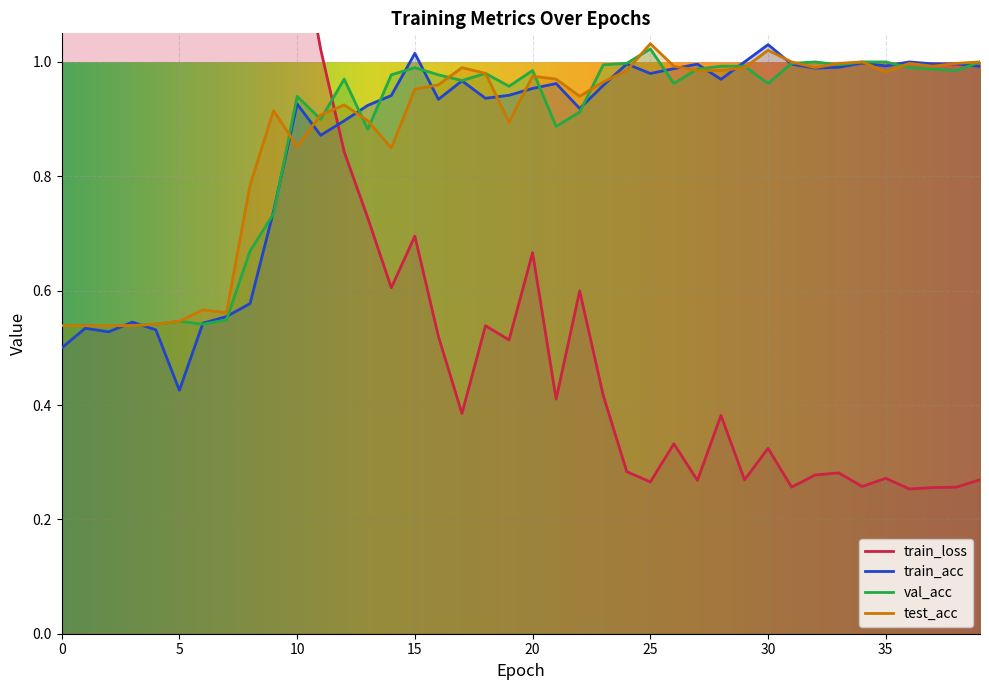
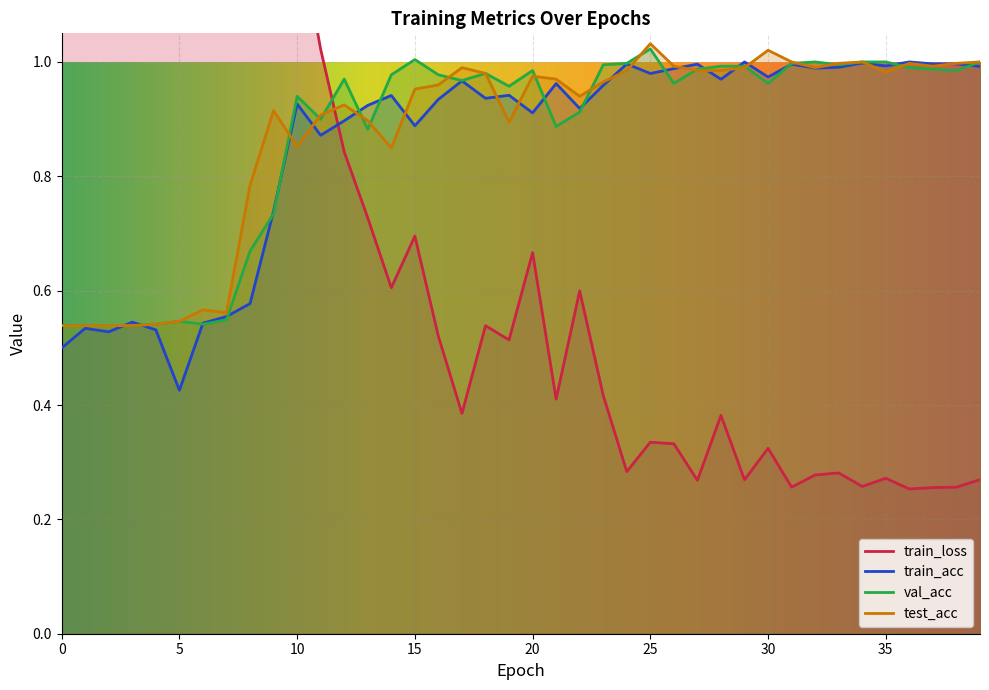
train_acc, 15: 1.02 -> 0.89
val_acc, 15: 0.99 -> 1.00
train_acc, 20: 0.95 -> 0.91
train_loss, 25: 0.27 -> 0.33
train_acc, 30: 1.03 -> 0.97
